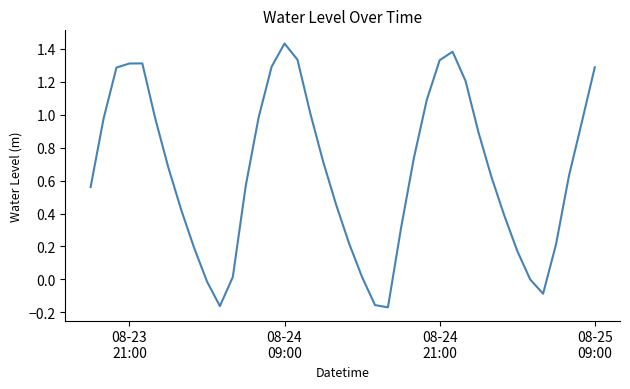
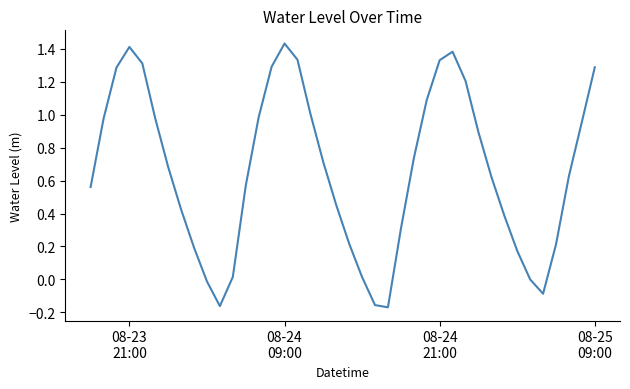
08-23 21:00: 1.31 -> 1.41
